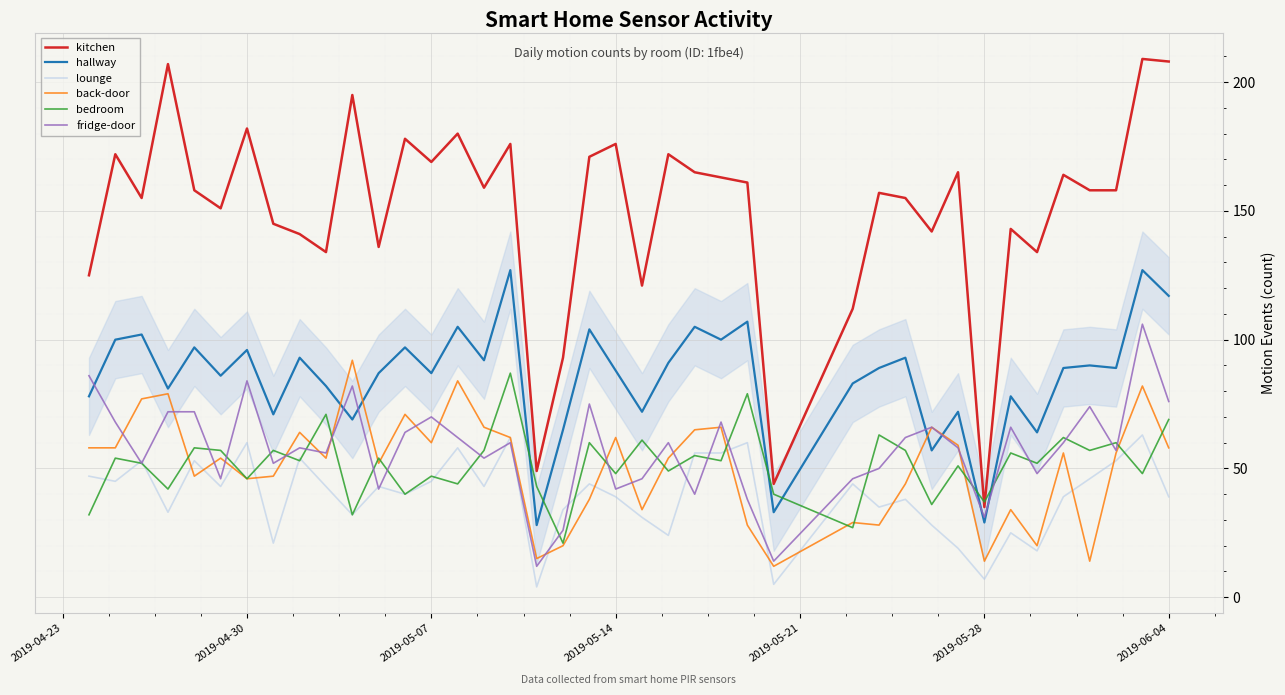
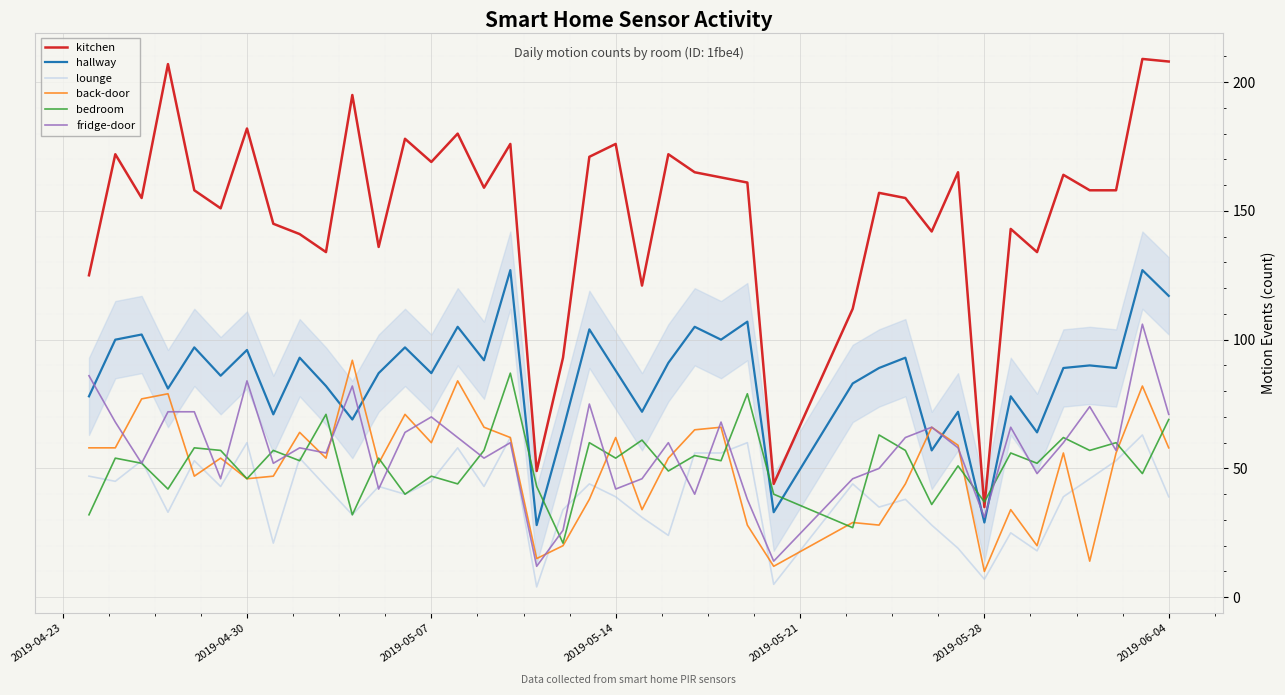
bedroom, 2019-05-14: 48 -> 54
back-door, 2019-05-28: 14 -> 10
fridge-door, 2019-06-04: 76 -> 71
